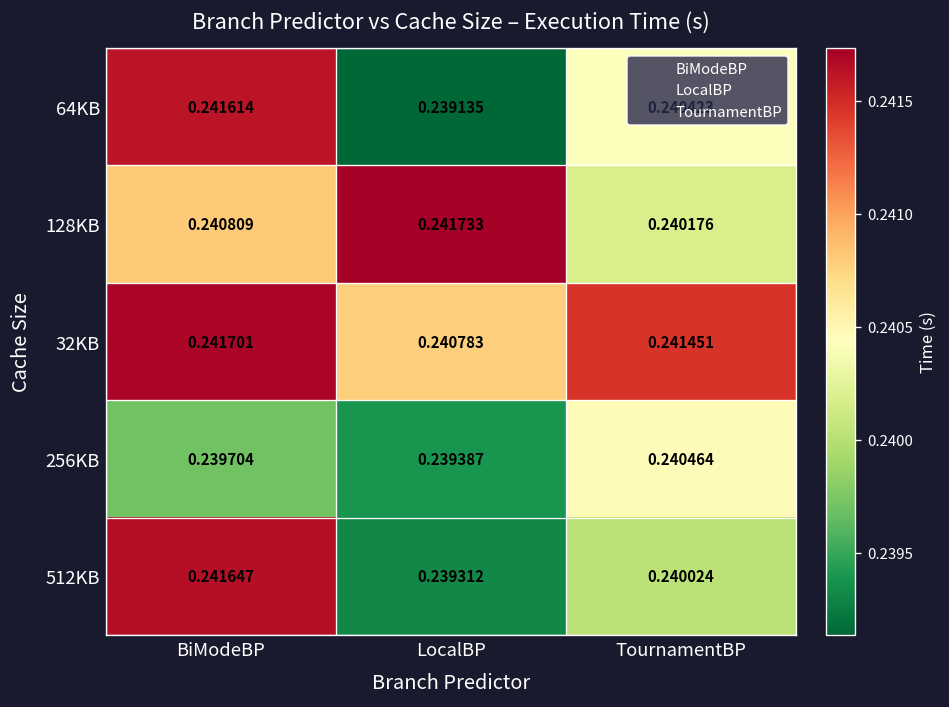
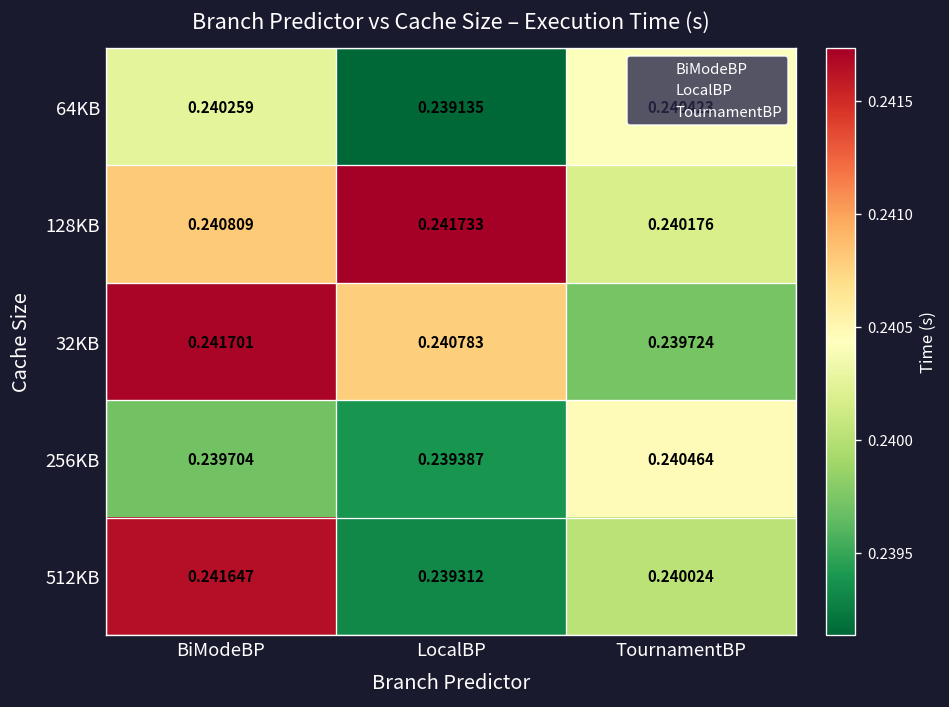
64KB, BiModeBP: 0.241614 -> 0.240259
32KB, TournamentBP: 0.241451 -> 0.239724
